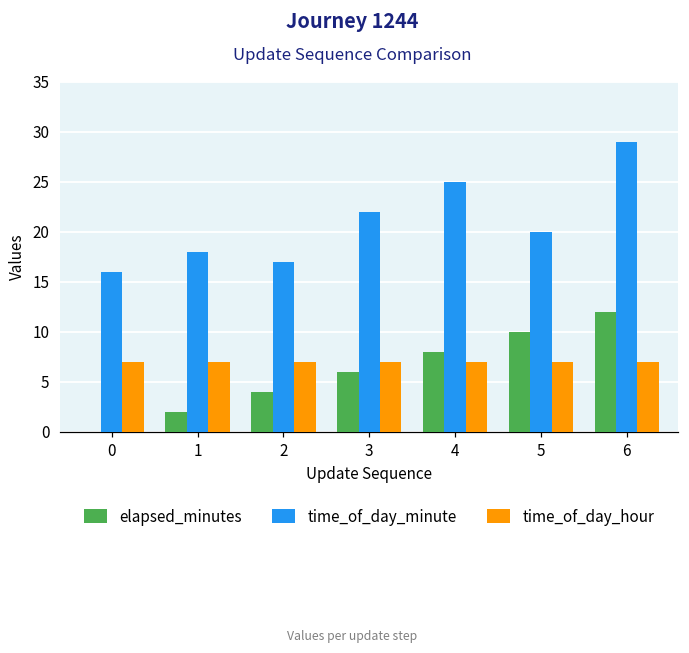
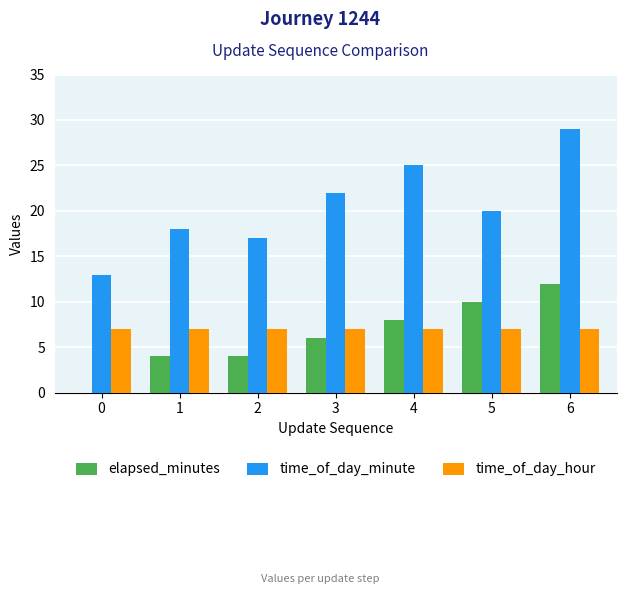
time_of_day_minute, 0: 16 -> 13
elapsed_minutes, 1: 2 -> 4
